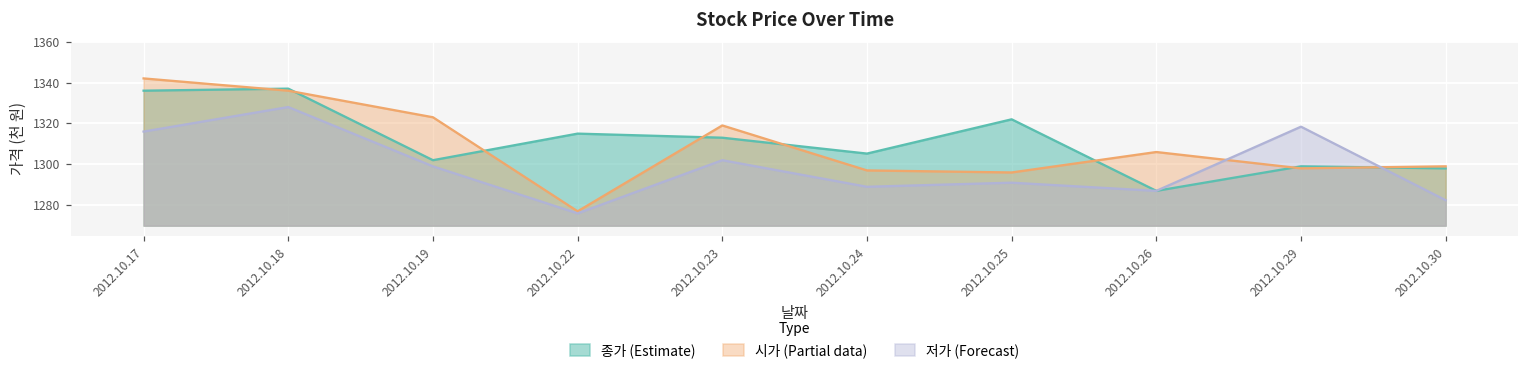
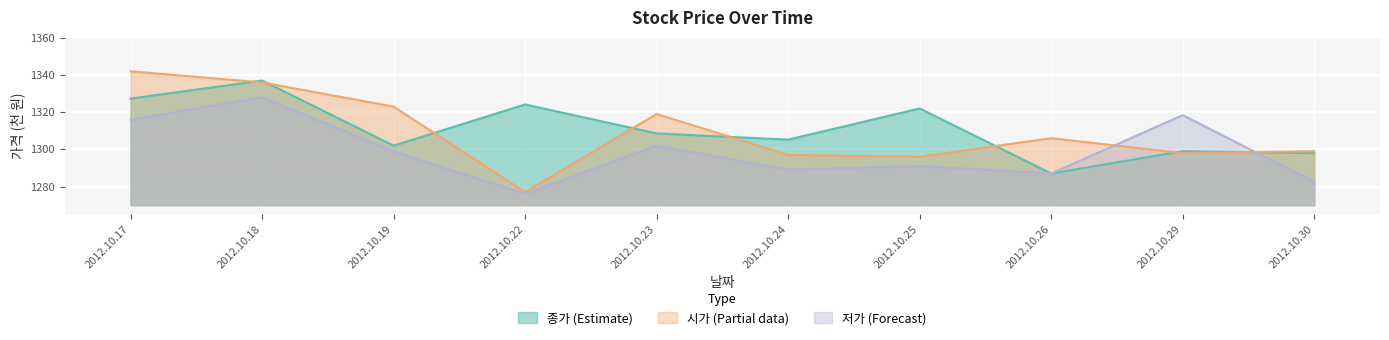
종가 (Estimate), 2012.10.17: 1336 -> 1327
종가 (Estimate), 2012.10.22: 1315 -> 1324
종가 (Estimate), 2012.10.23: 1313 -> 1309
